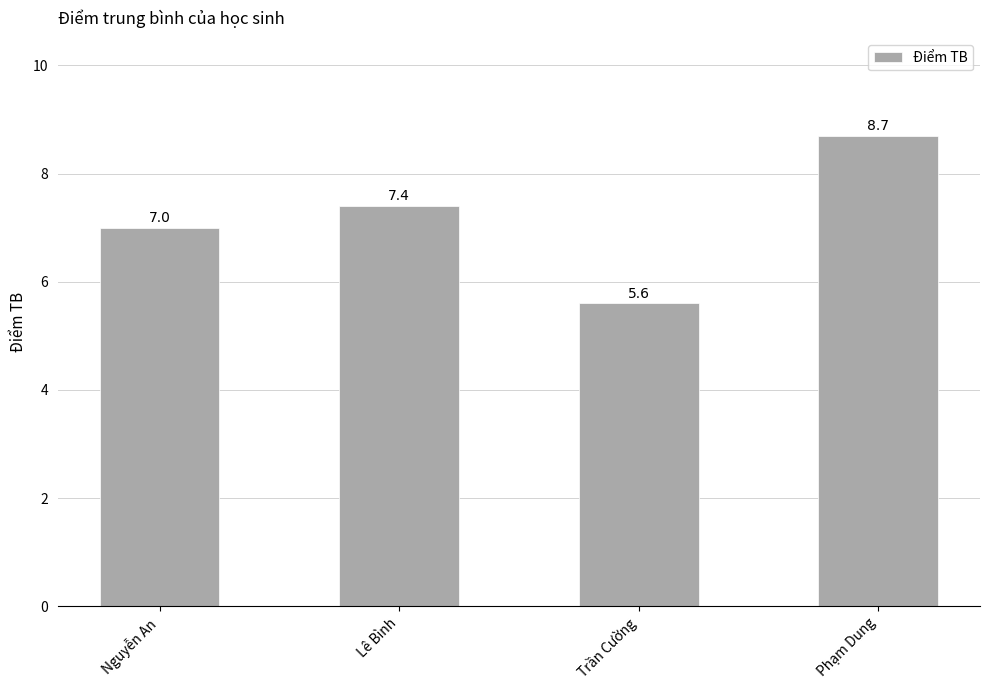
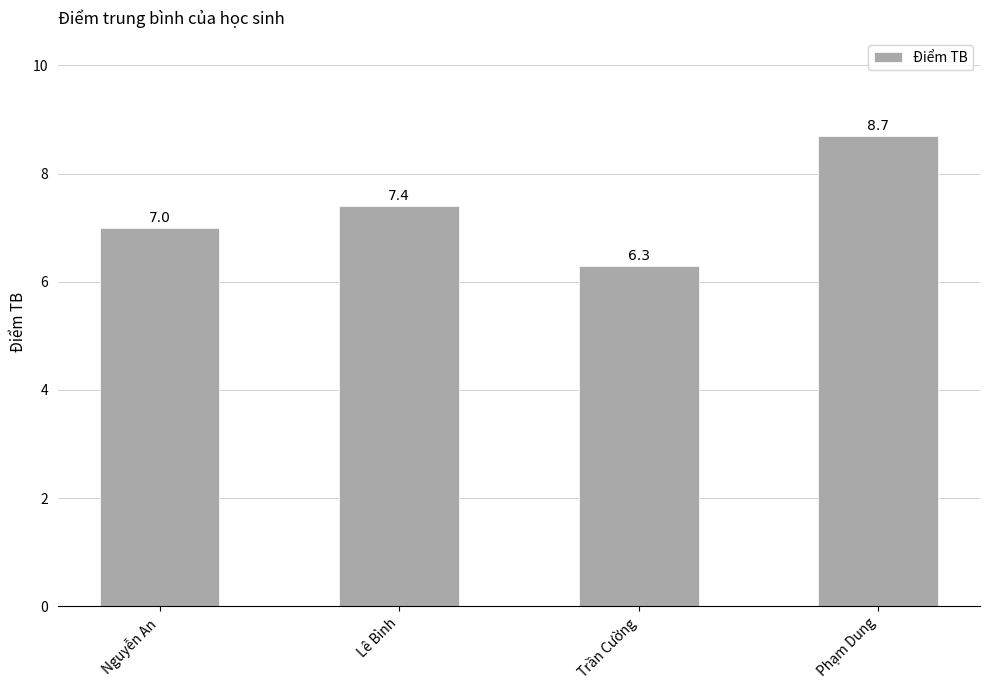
Trần Cường: 5.6 -> 6.3
